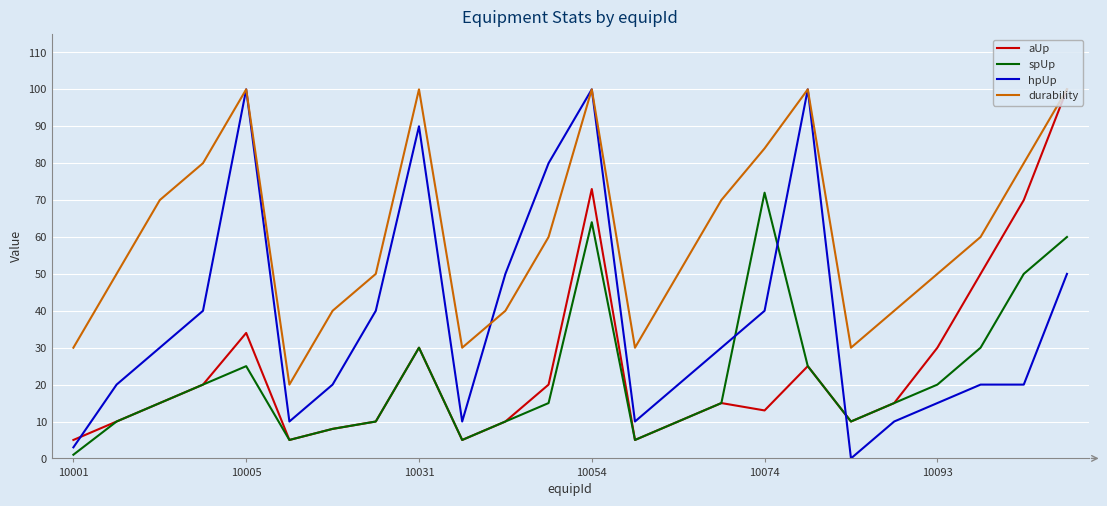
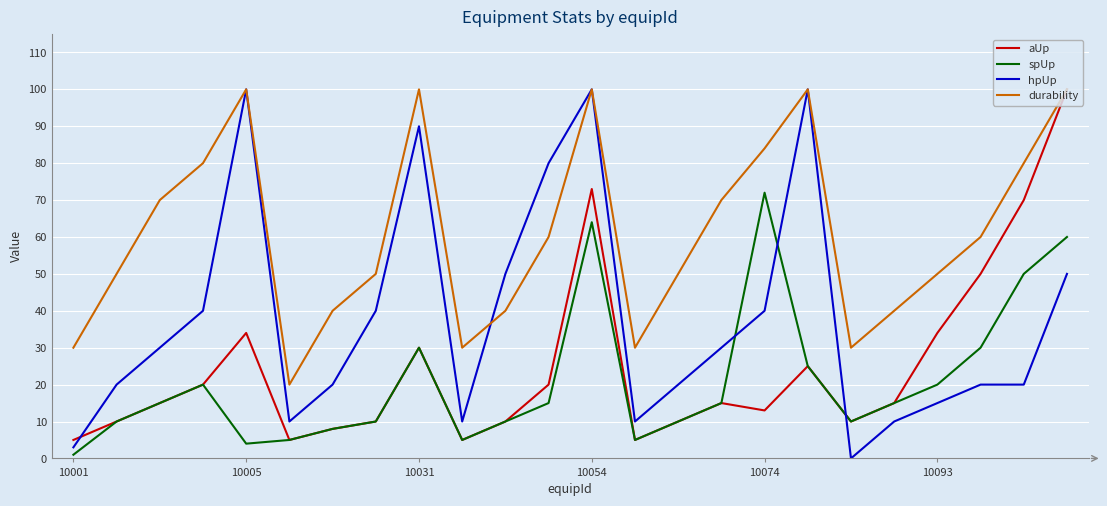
spUp, 10005: 25 -> 4
aUp, 10093: 30 -> 34
